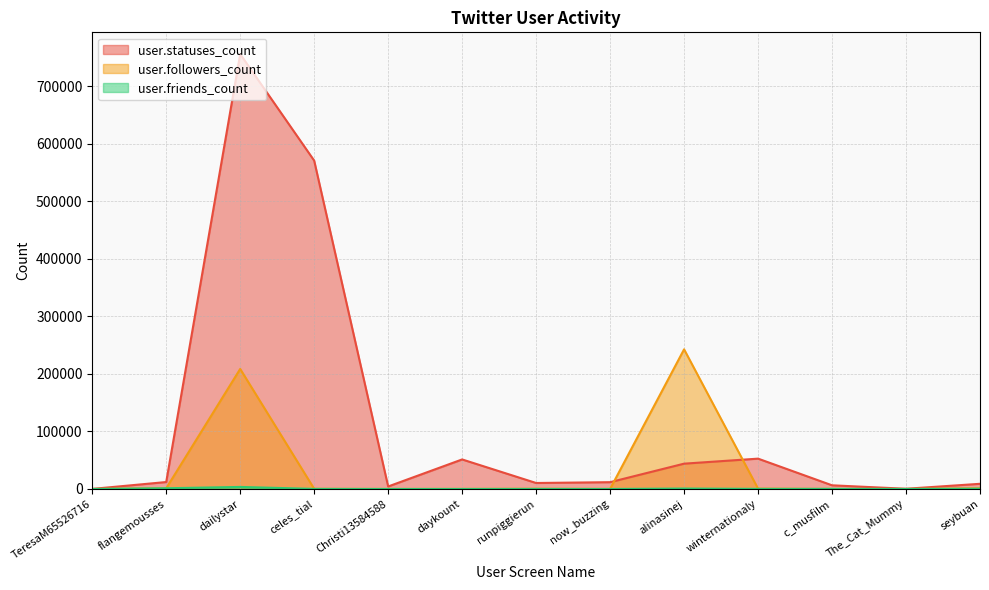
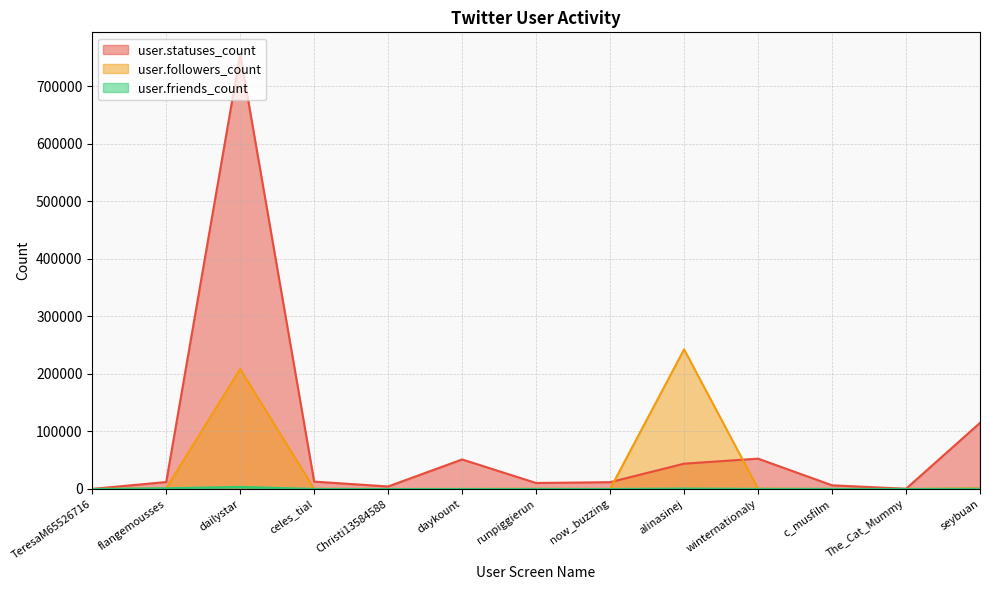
user.statuses_count, celes_tial: 570000 -> 10000
user.statuses_count, seybuan: 10000 -> 110000
